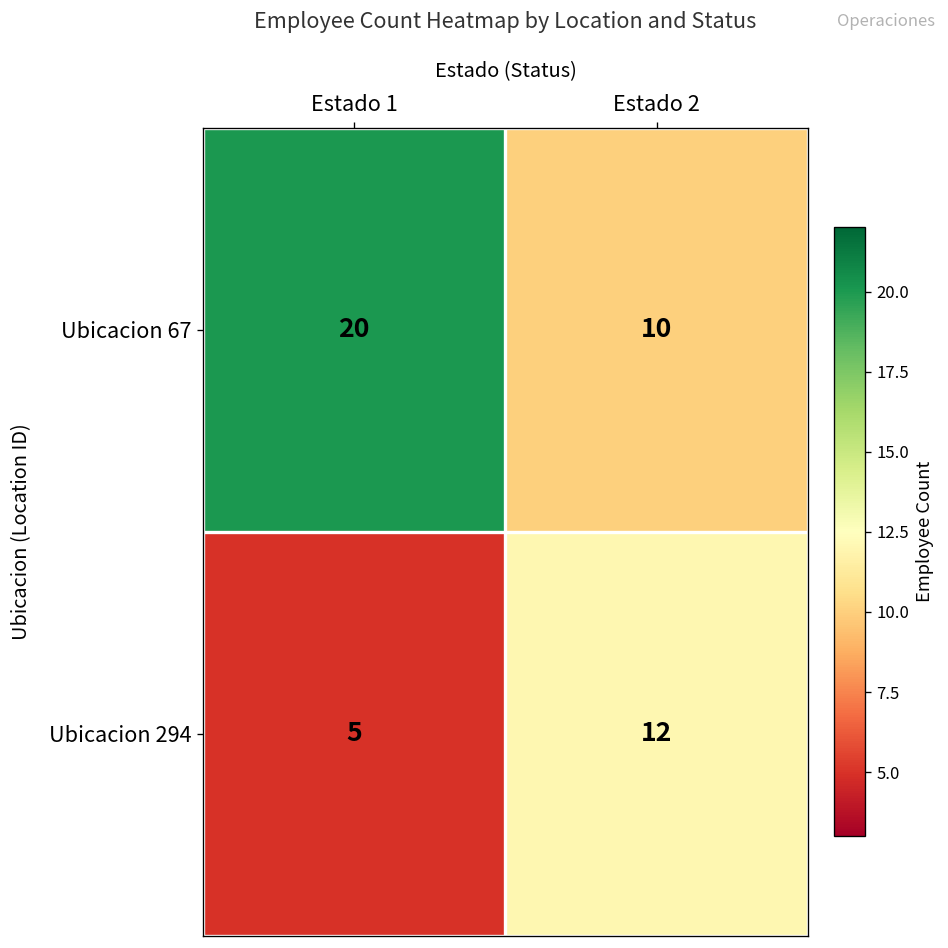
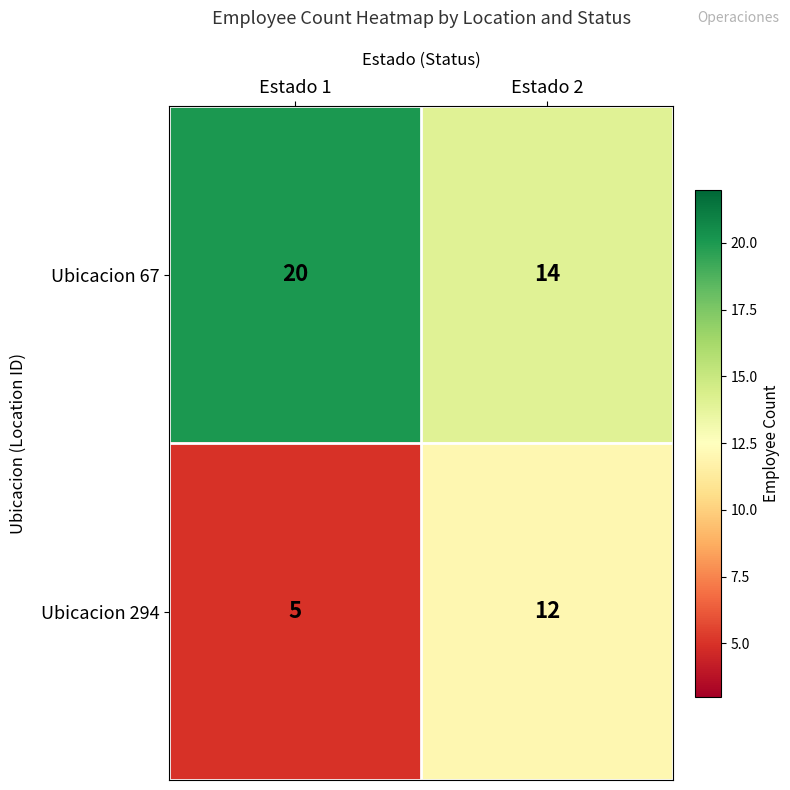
Ubicacion 67, Estado 2: 10 -> 14
